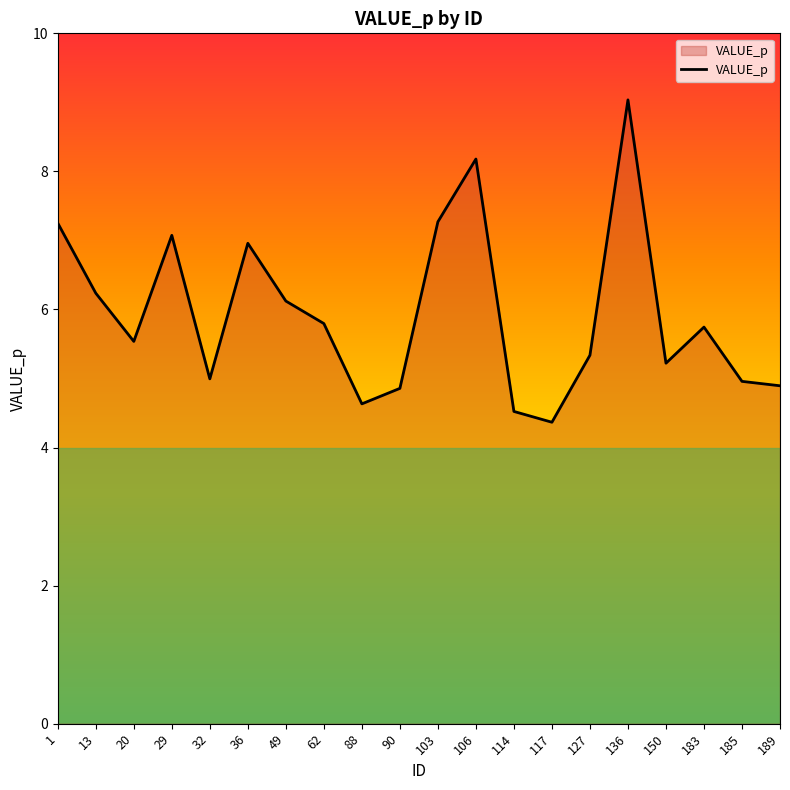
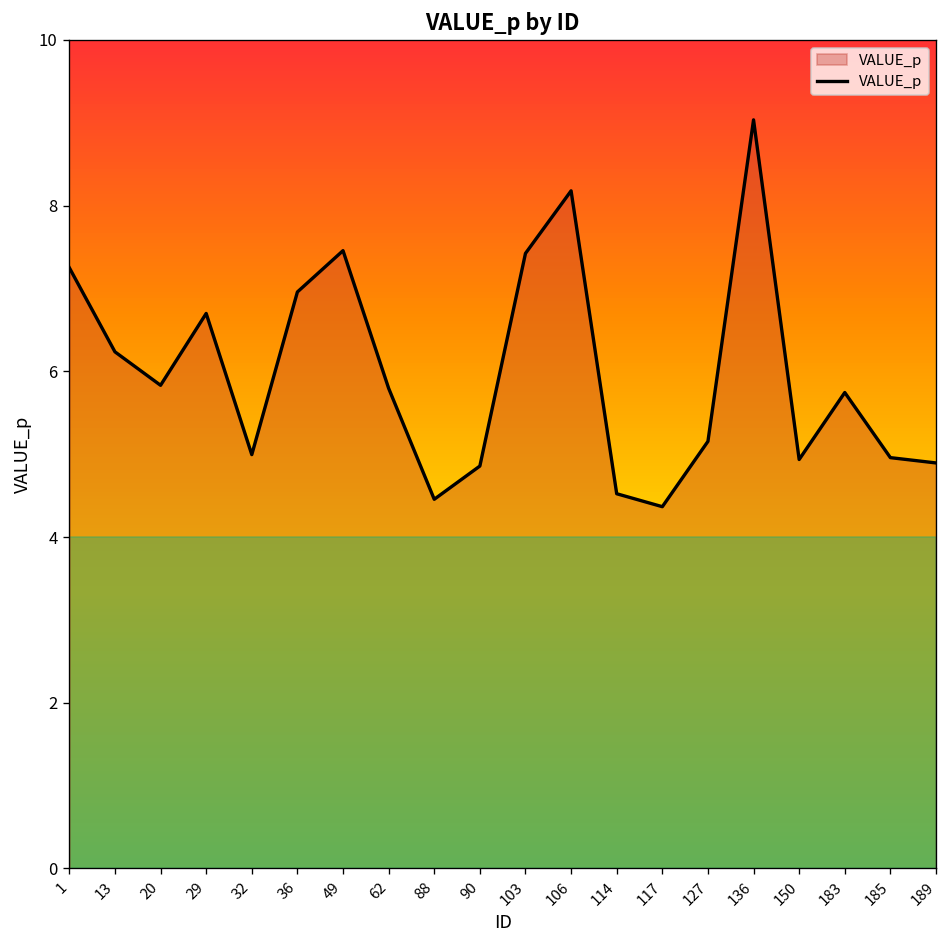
20: 5.5 -> 5.8
29: 7.1 -> 6.7
49: 6.1 -> 7.5
88: 4.6 -> 4.5
103: 7.3 -> 7.4
127: 5.3 -> 5.2
150: 5.2 -> 4.9
